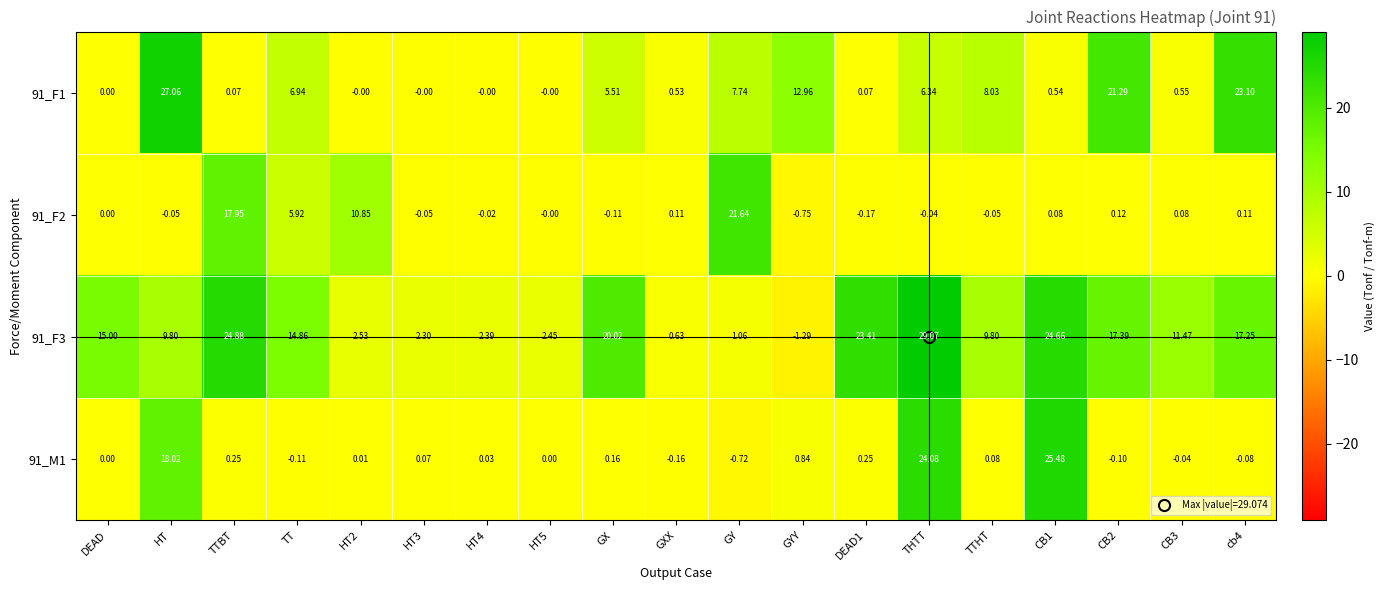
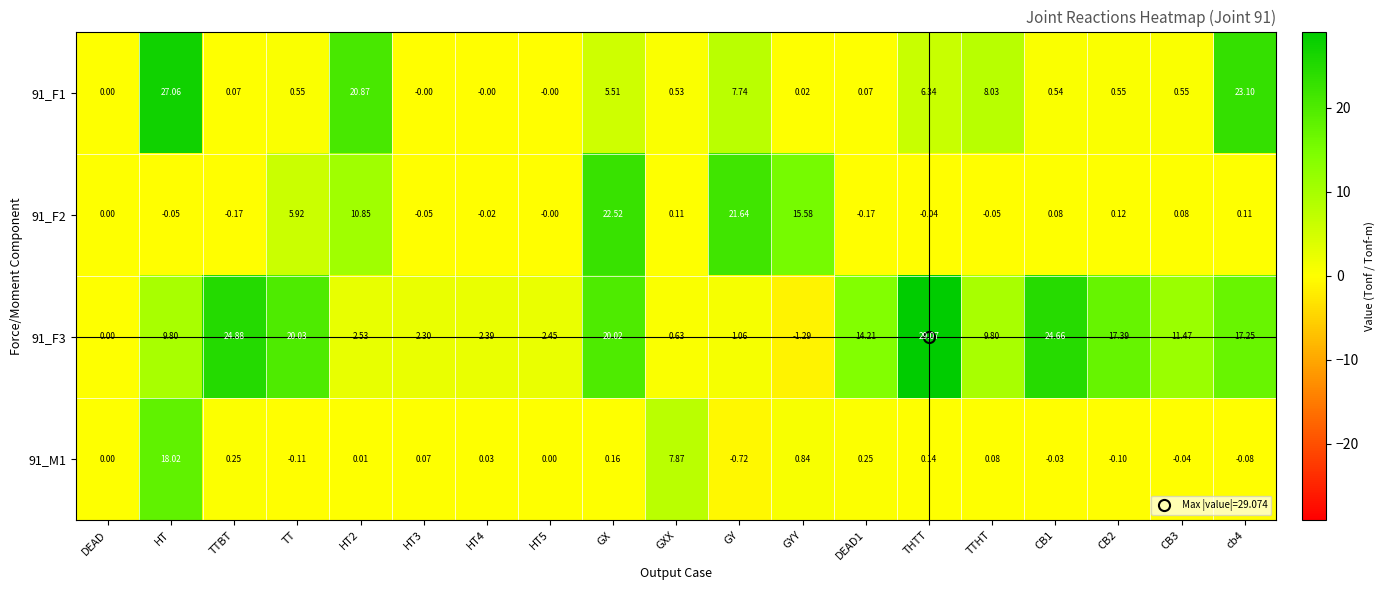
91_F1, TT: 6.94 -> 0.55
91_F1, HT2: -0.00 -> 20.87
91_F1, GYY: 12.96 -> 0.02
91_F1, CB2: 21.29 -> 0.55
91_F2, TTBT: 17.95 -> -0.17
91_F2, GX: -0.11 -> 22.52
91_F2, GYY: -0.75 -> 15.58
91_F3, DEAD: 15.00 -> 0.00
91_F3, TT: 14.86 -> 20.03
91_F3, DEAD1: 23.41 -> 14.21
91_M1, GXX: -0.16 -> 7.87
91_M1, THTT: 24.08 -> 0.14
91_M1, CB1: 25.48 -> -0.03
